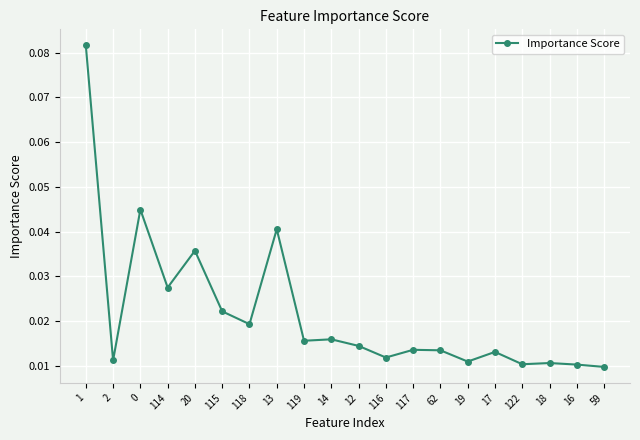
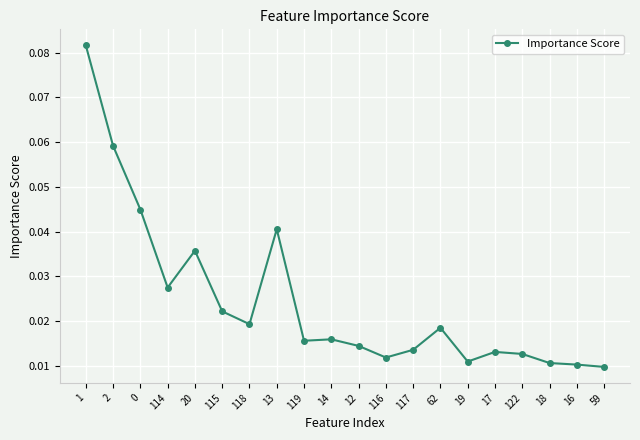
2: 0.011 -> 0.059
62: 0.013 -> 0.019
122: 0.010 -> 0.013
